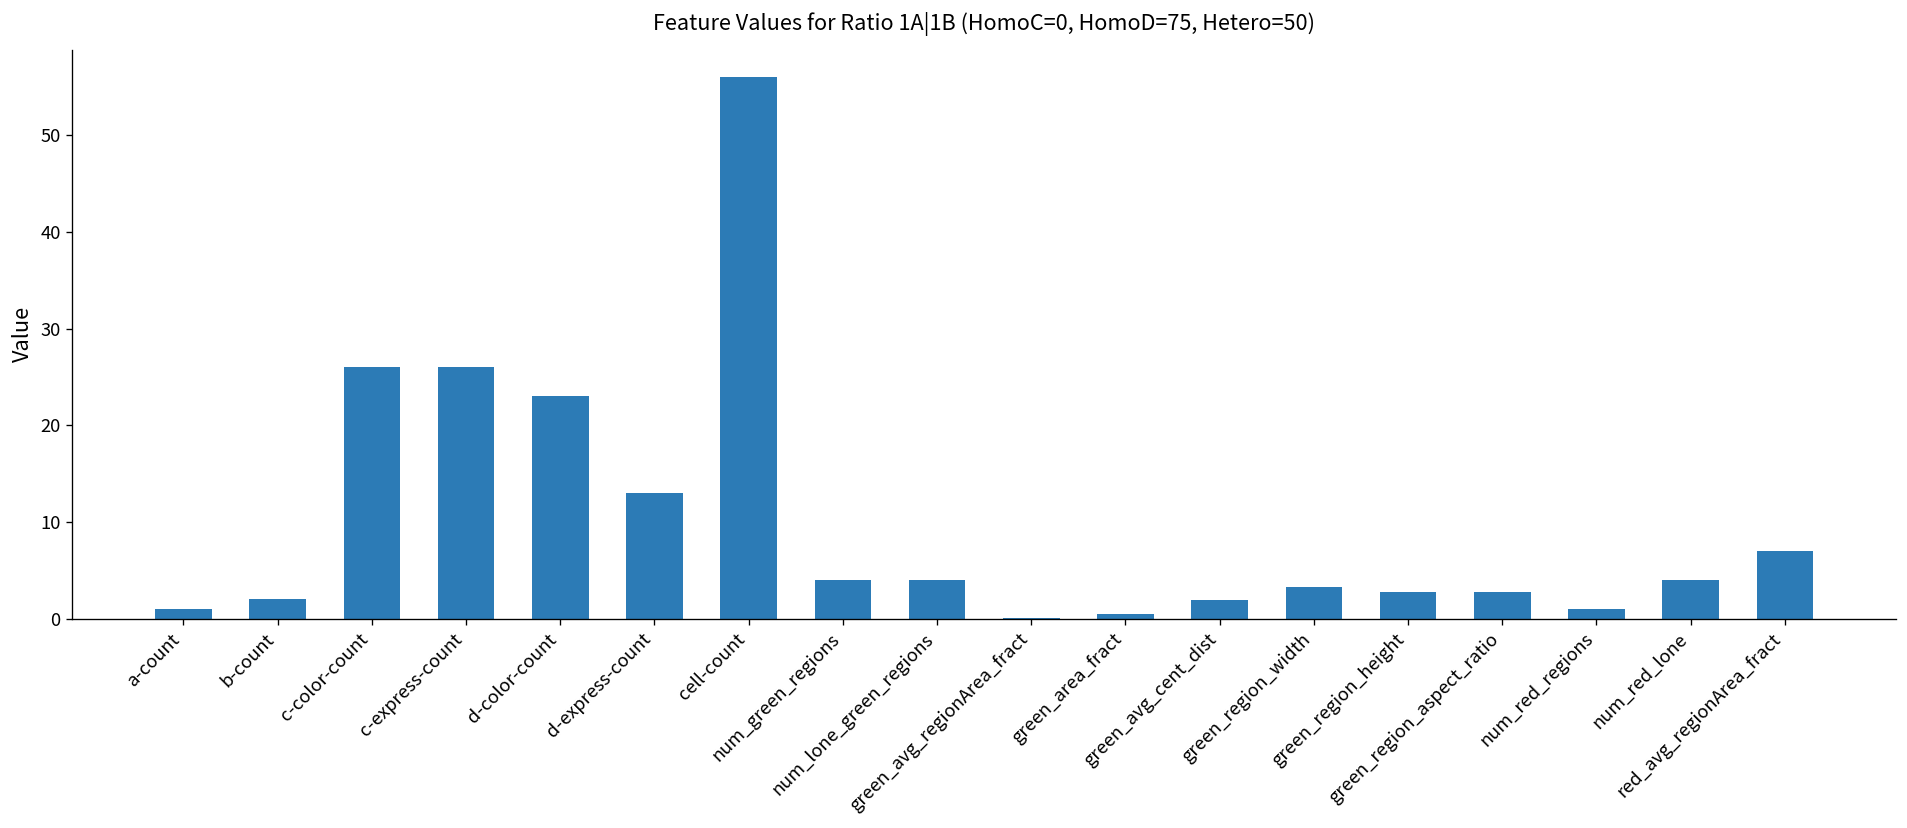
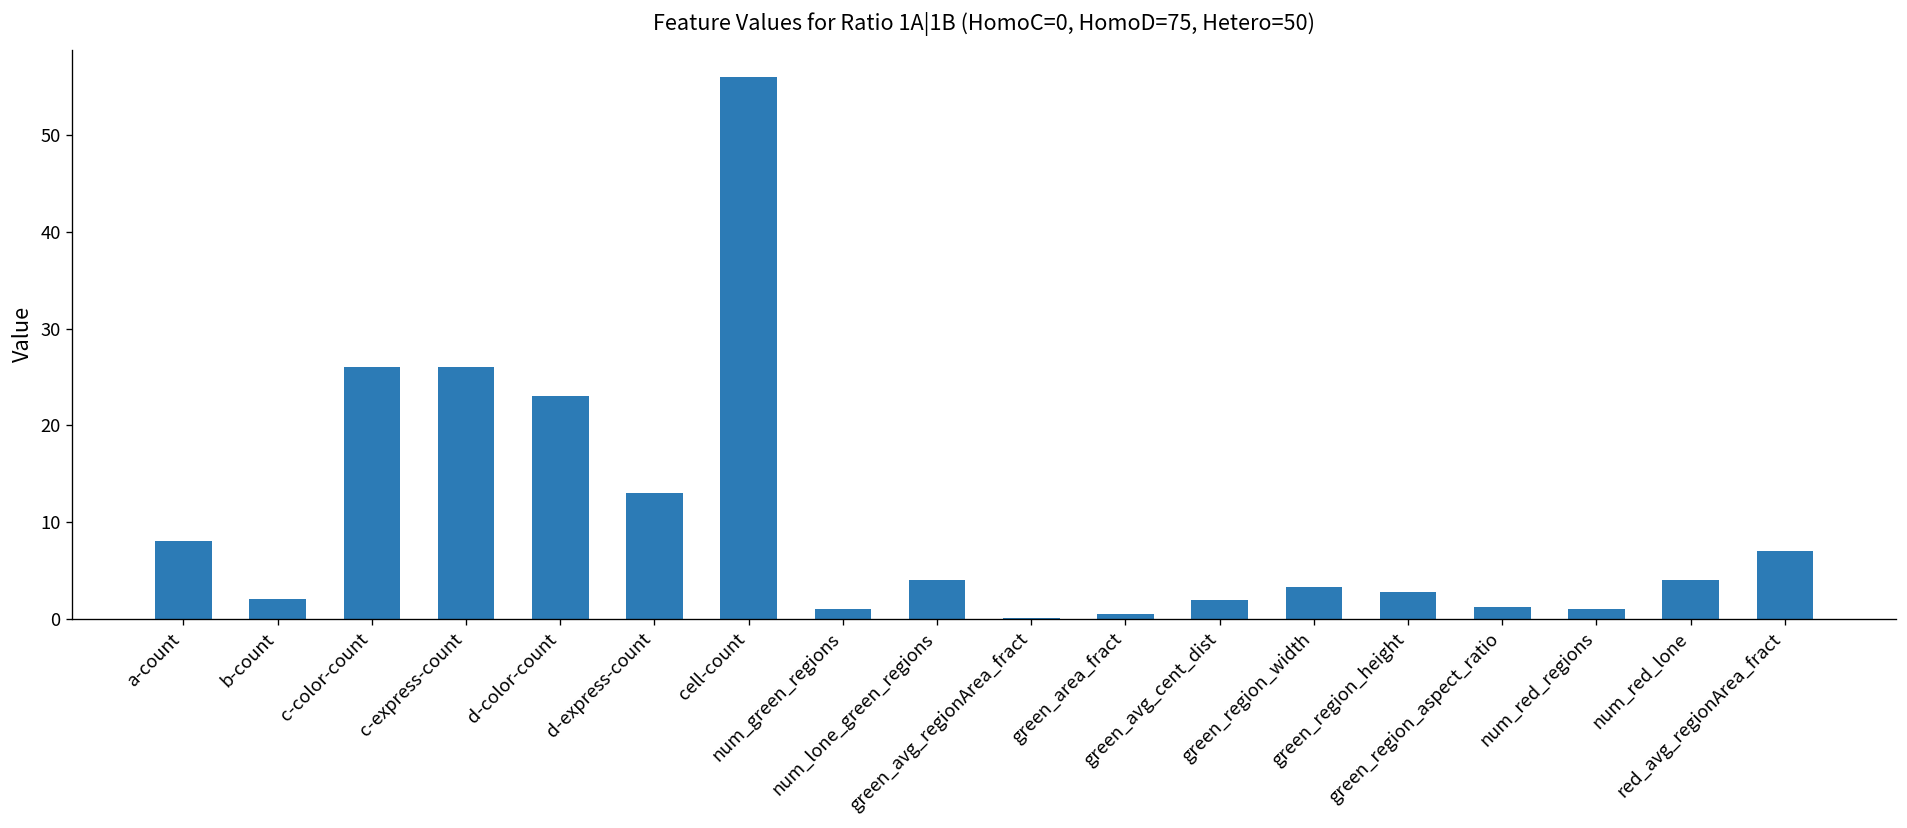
a-count: 1 -> 8
num_green_regions: 4 -> 1
green_region_aspect_ratio: 3 -> 1
